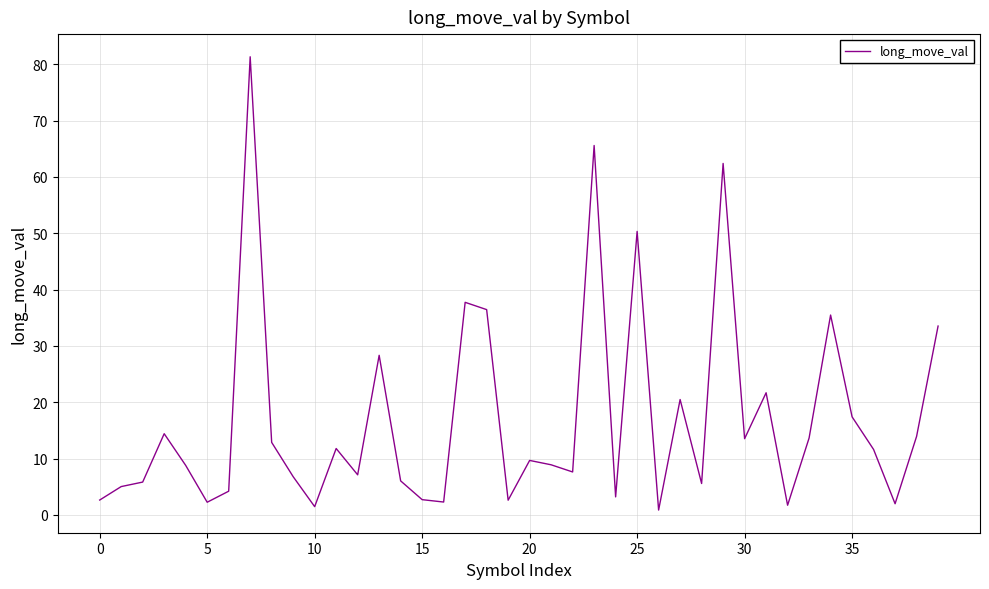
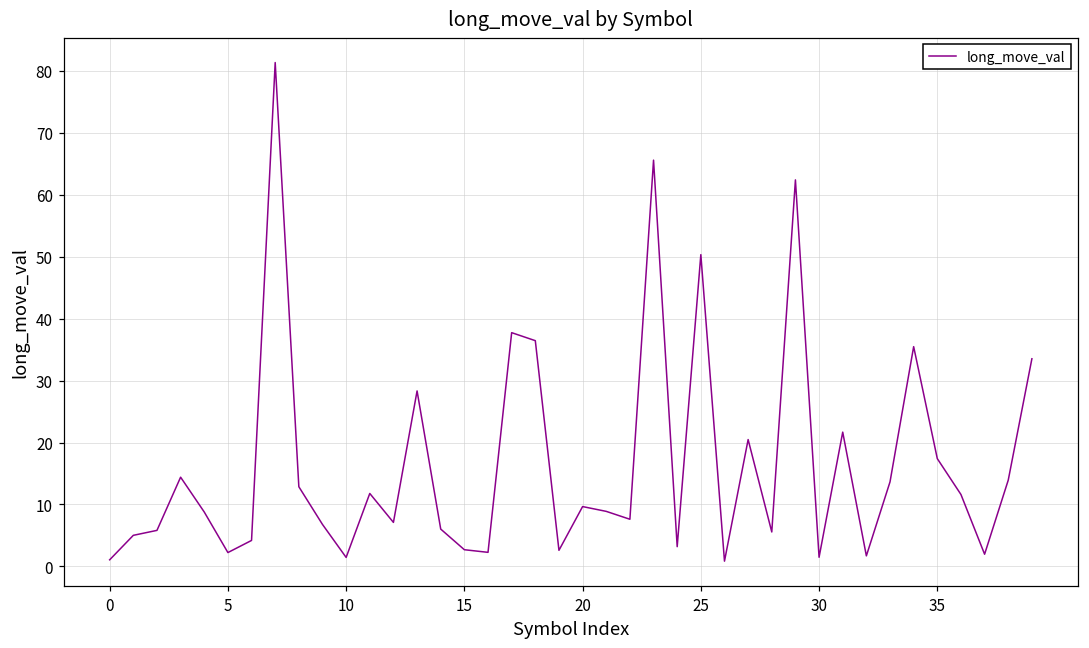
0: 3 -> 1
30: 14 -> 1
